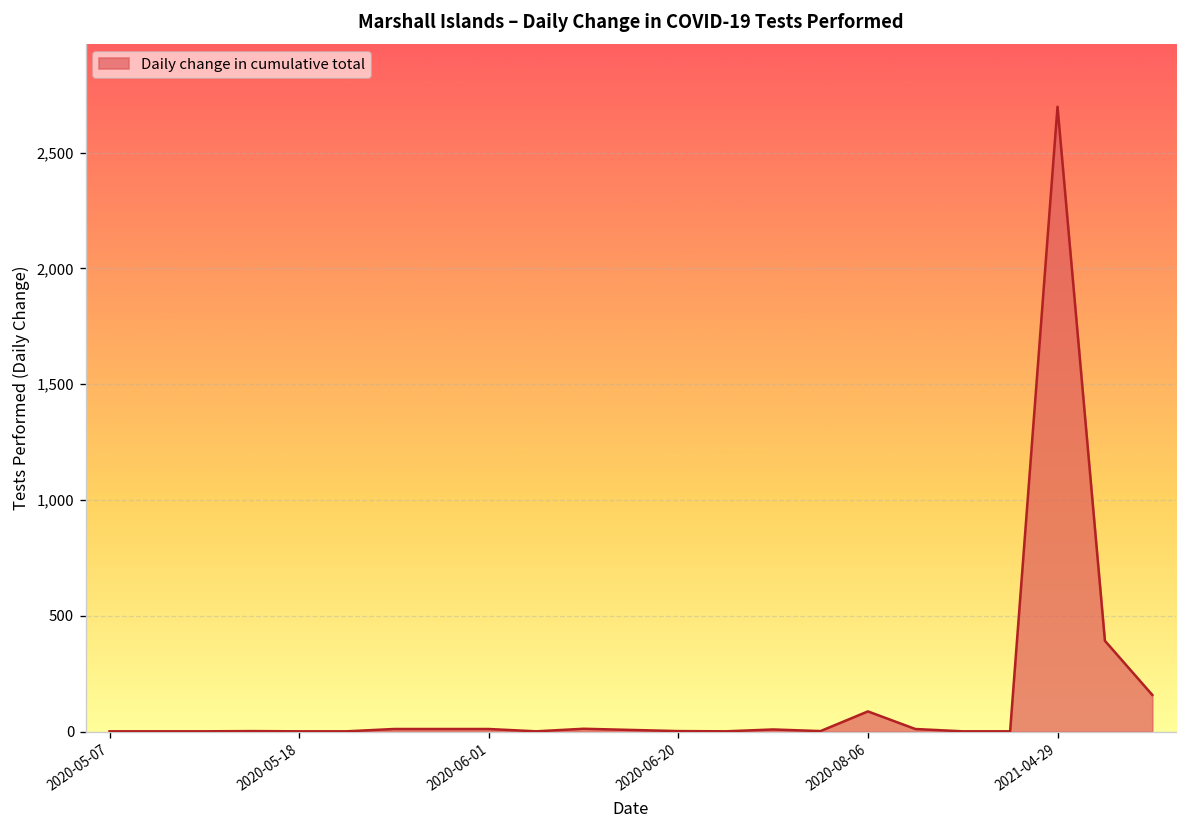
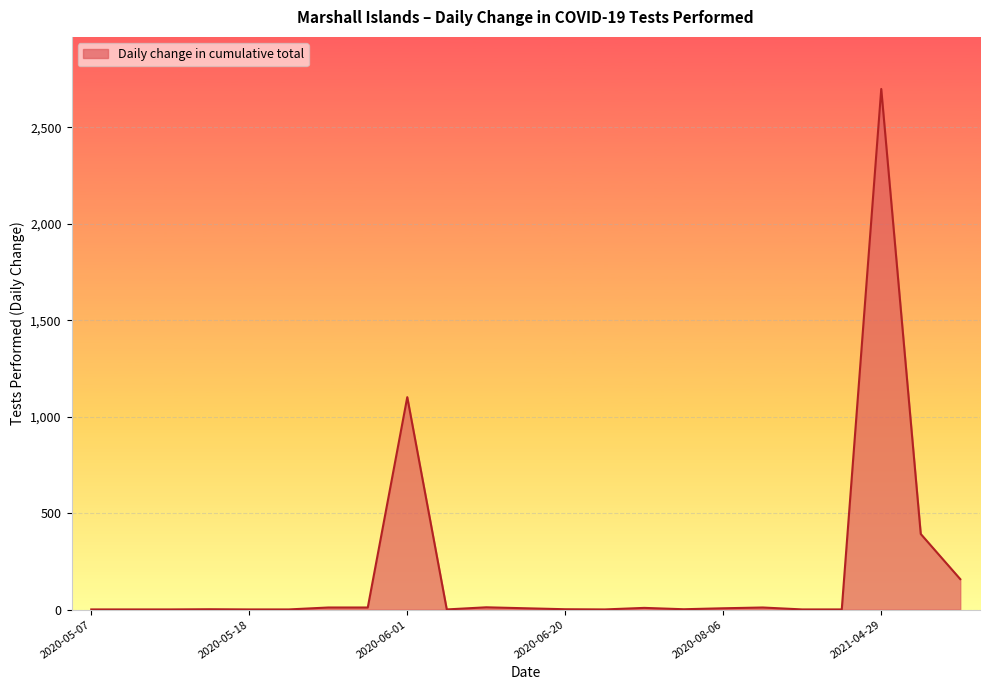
2020-06-01: 10 -> 1,100
2020-08-06: 90 -> 10
